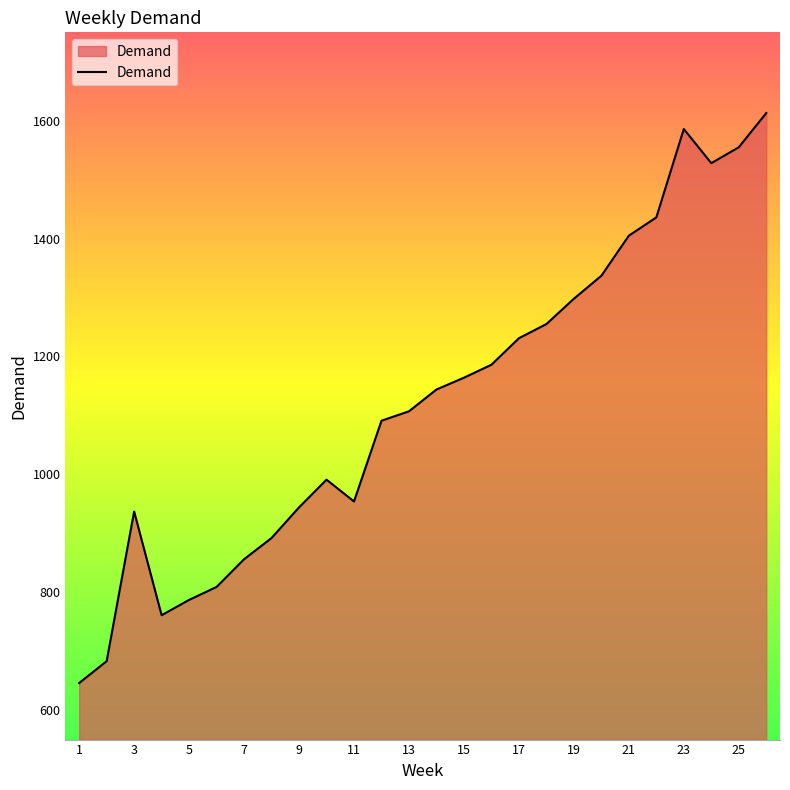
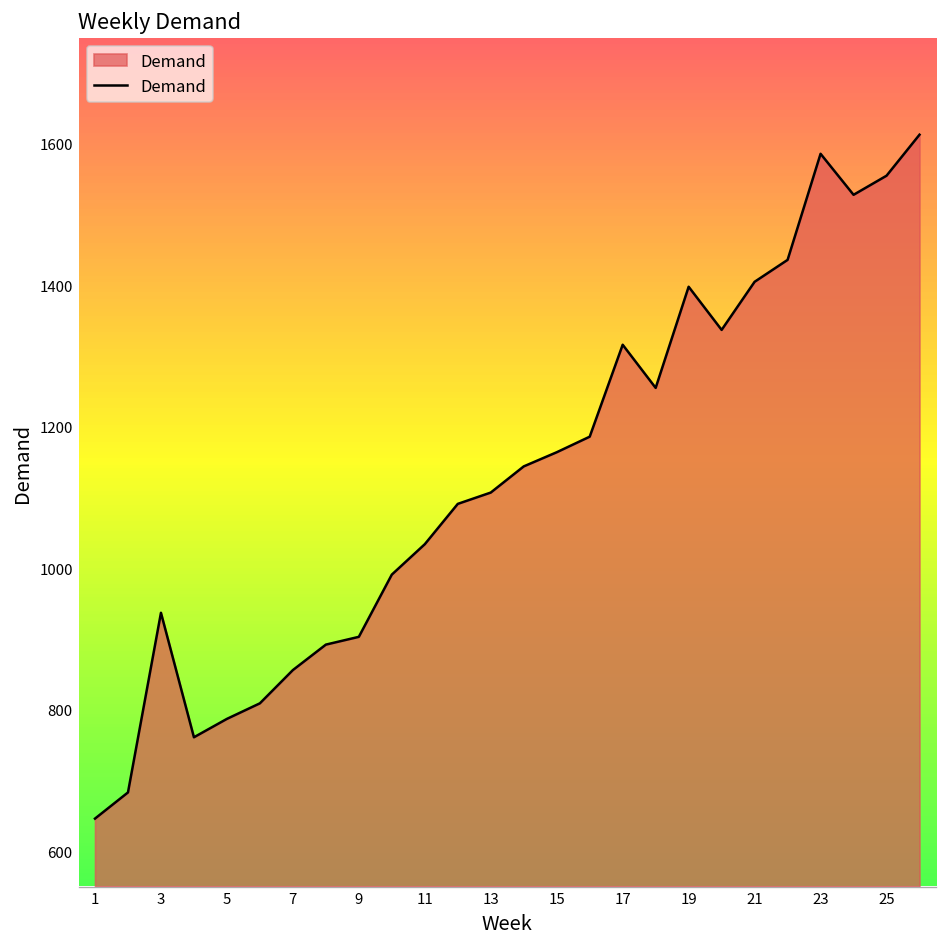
9: 940 -> 900
11: 950 -> 1030
17: 1230 -> 1320
19: 1300 -> 1400
